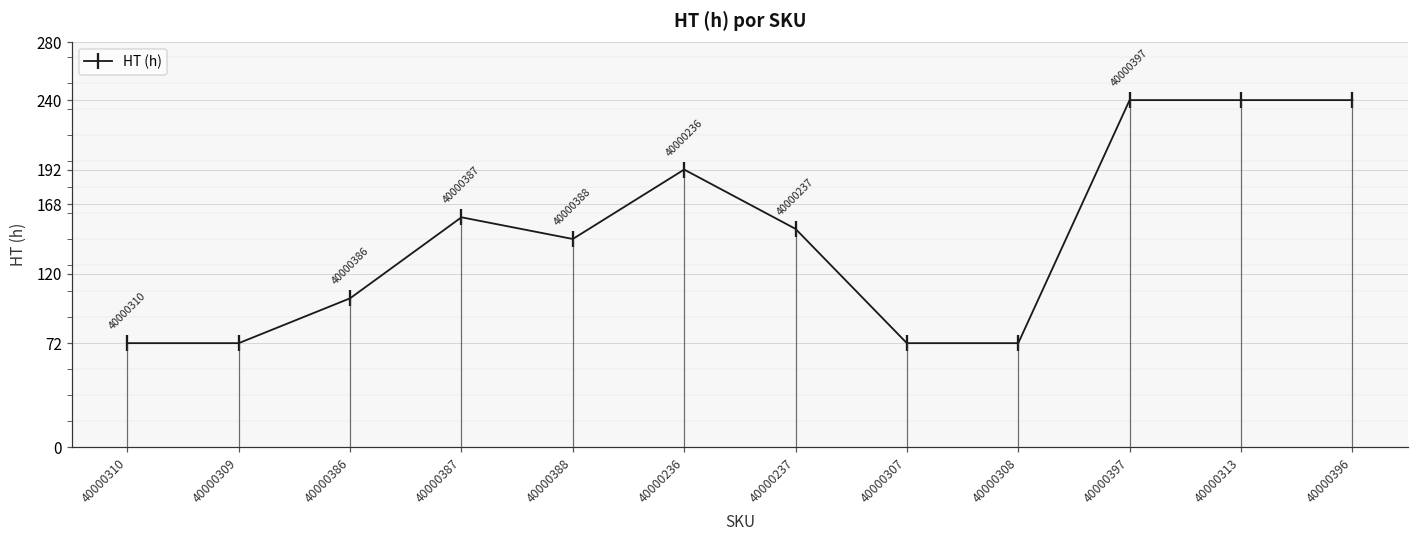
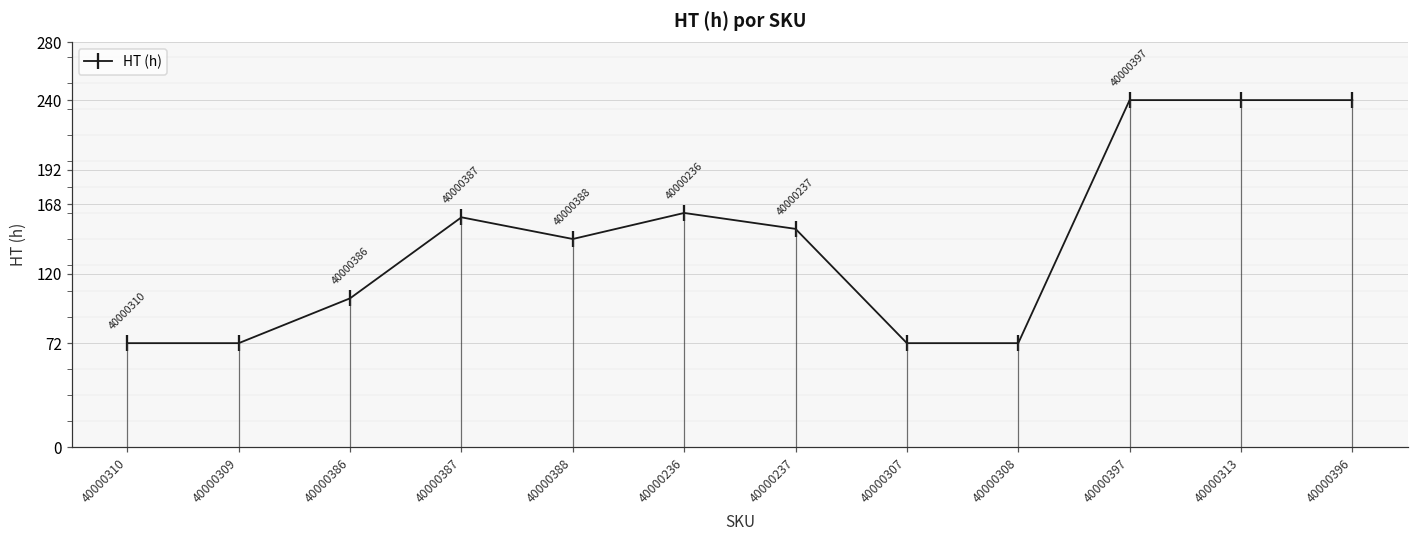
40000236: 192 -> 162
